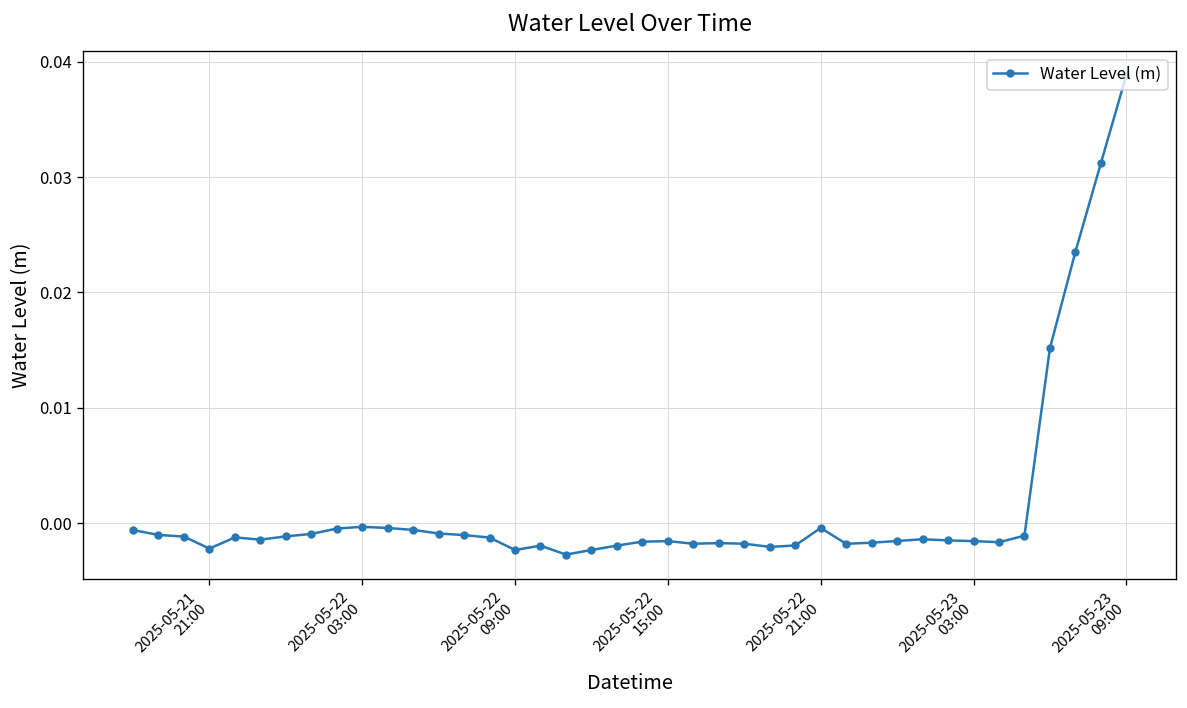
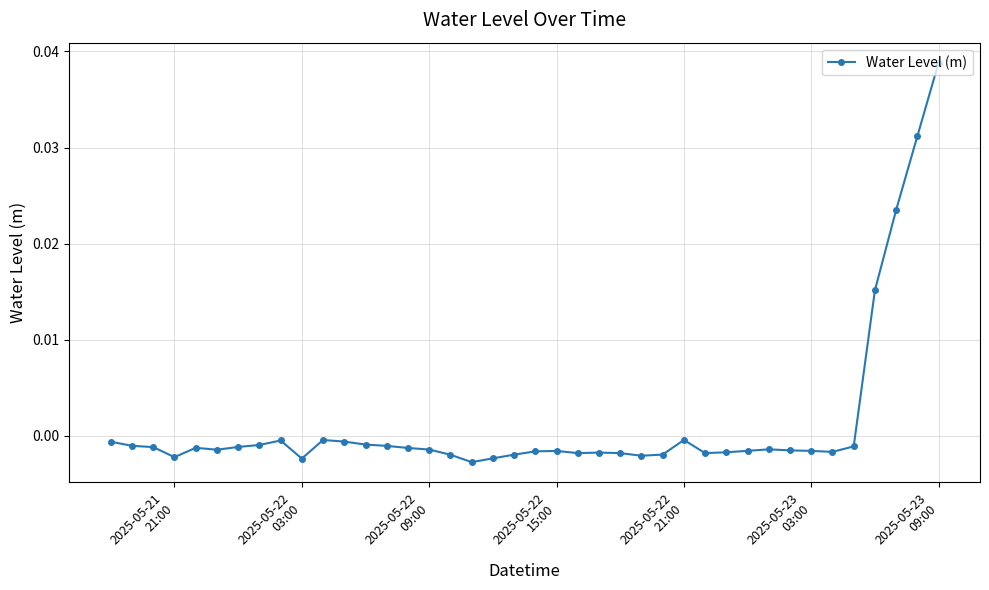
2025-05-22 03:00: 0.000 -> -0.002
2025-05-22 09:00: -0.002 -> -0.001
